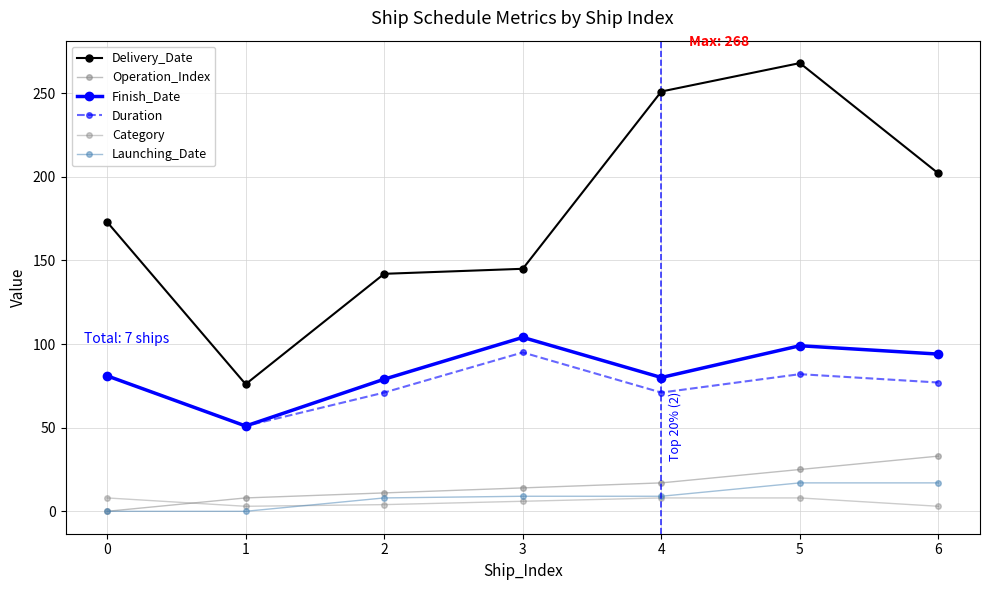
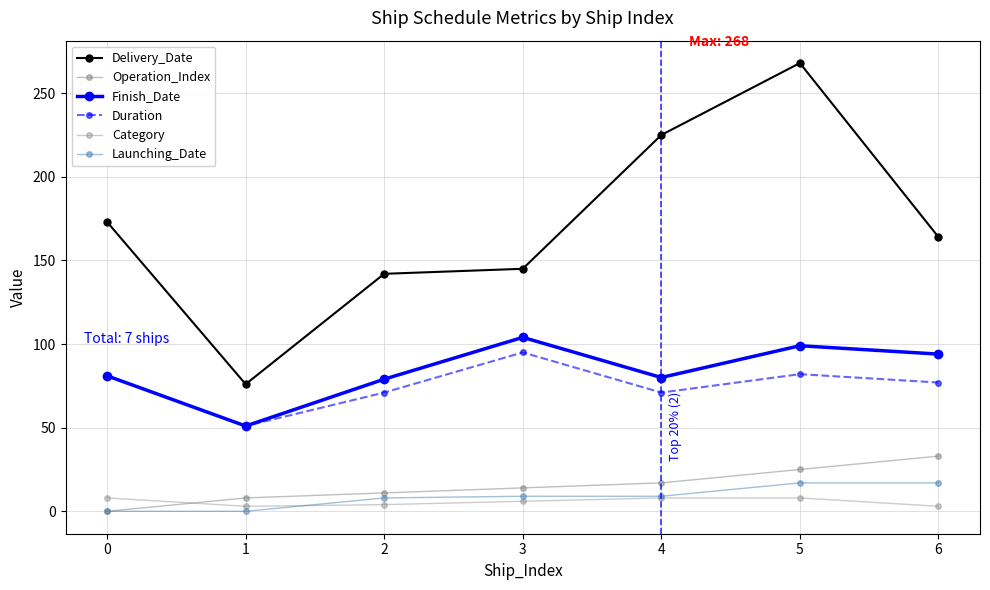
Delivery_Date, 4: 251 -> 225
Delivery_Date, 6: 202 -> 164
